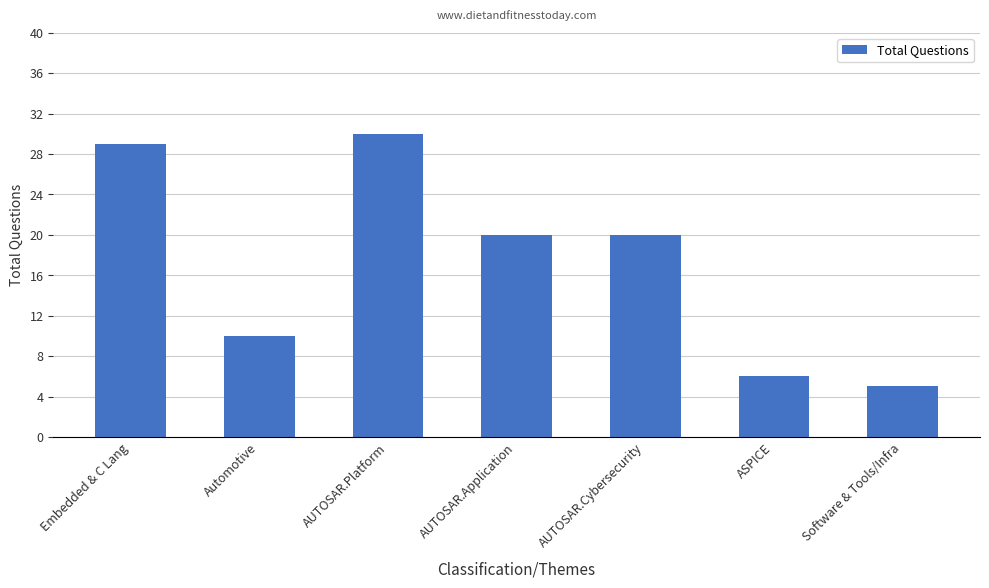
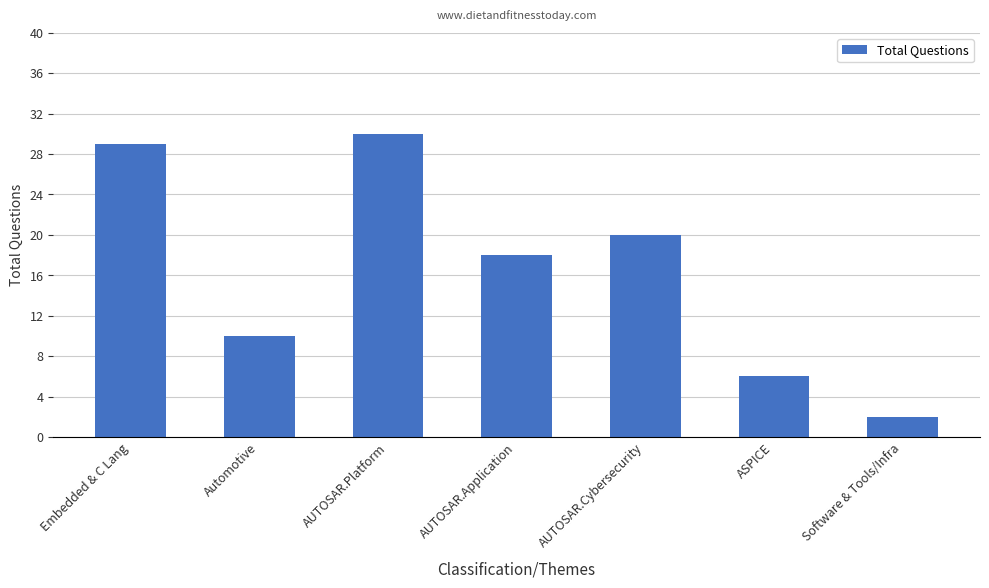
AUTOSAR.Application: 20 -> 18
Software & Tools/Infra: 5 -> 2
